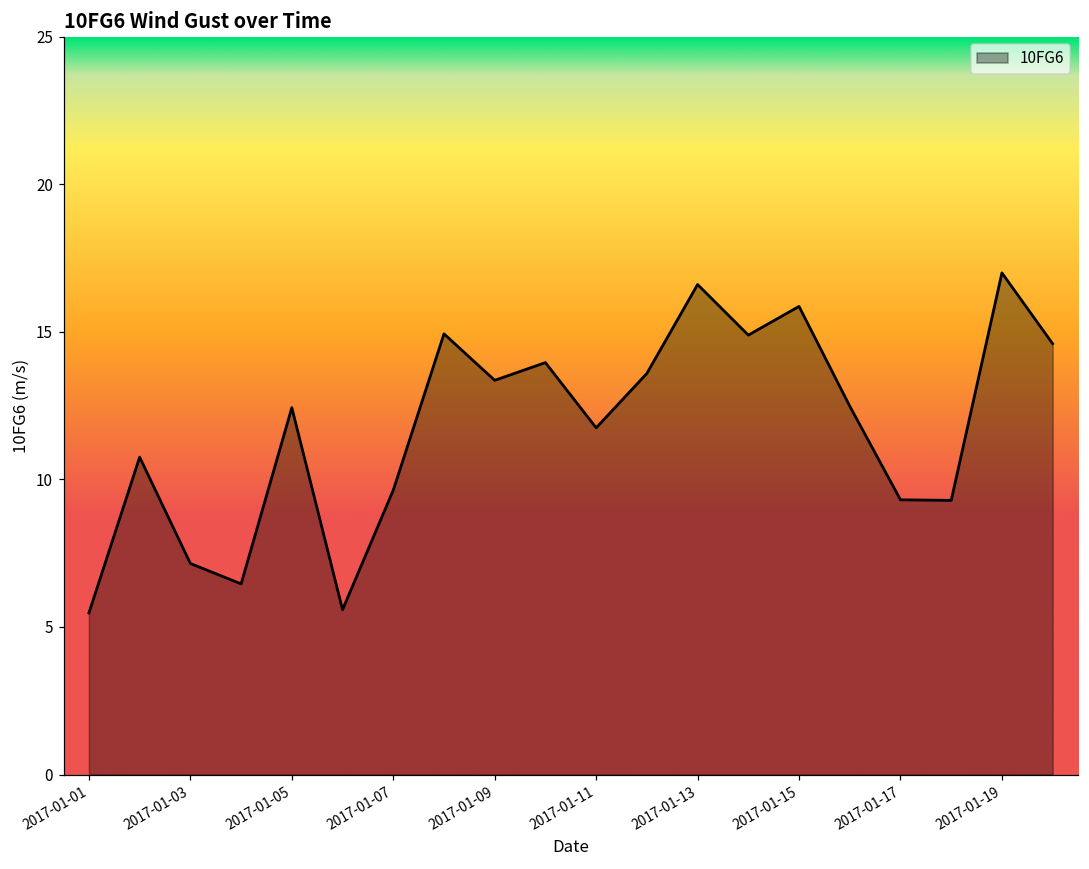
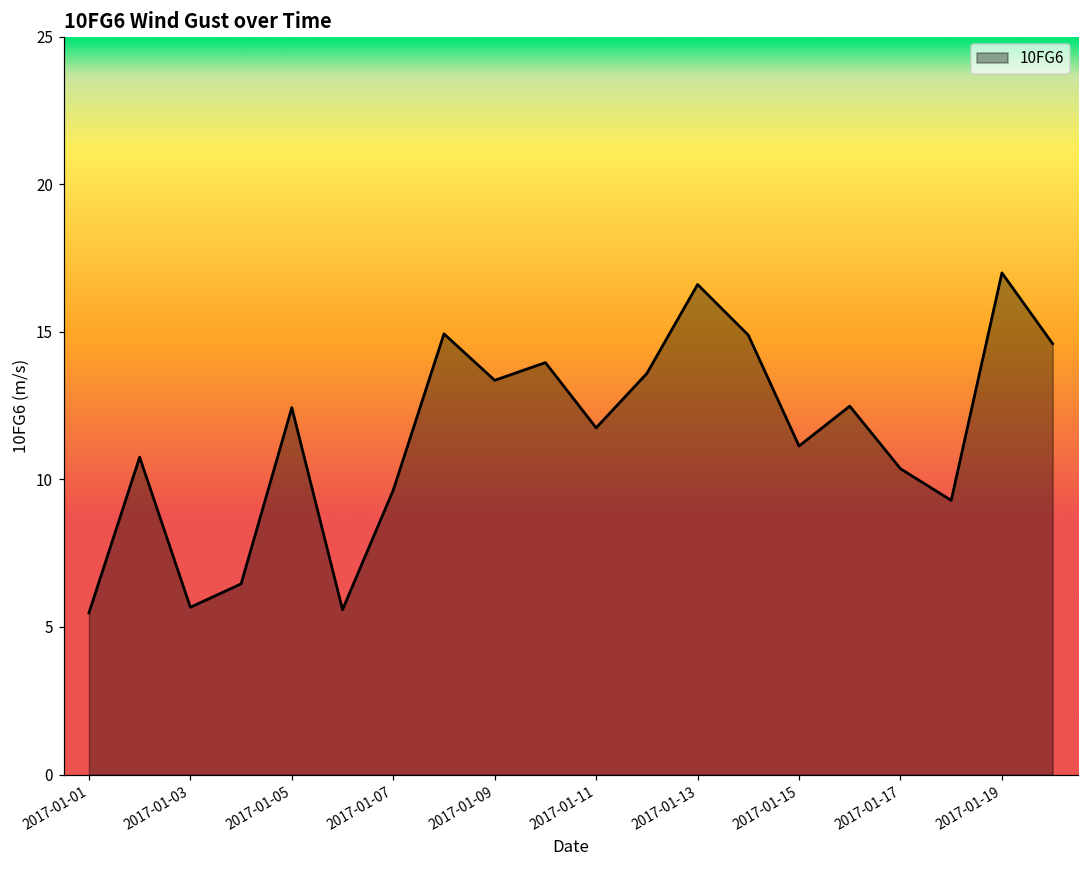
2017-01-03: 7.2 -> 5.7
2017-01-15: 15.9 -> 11.1
2017-01-17: 9.3 -> 10.4
